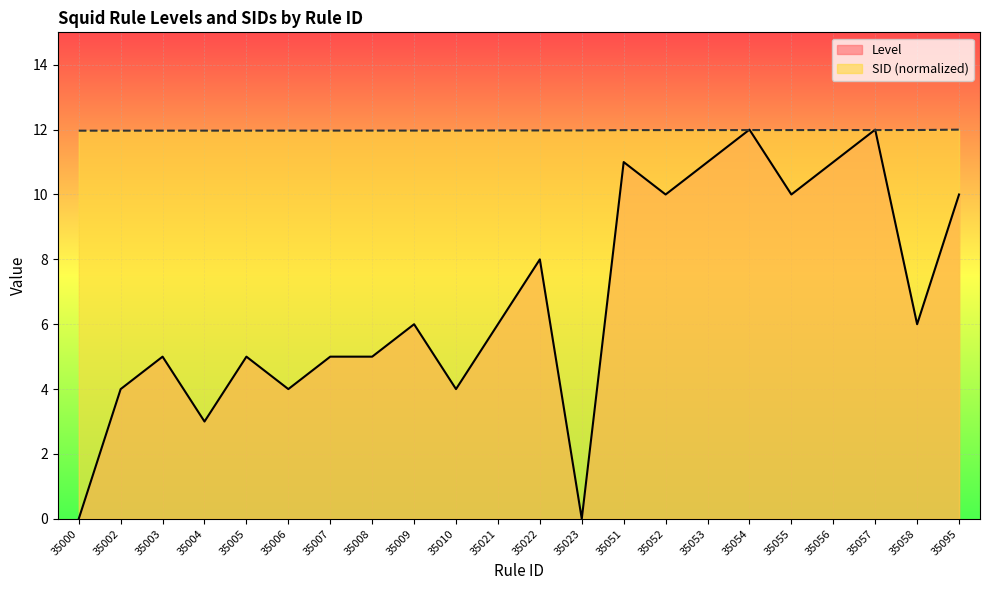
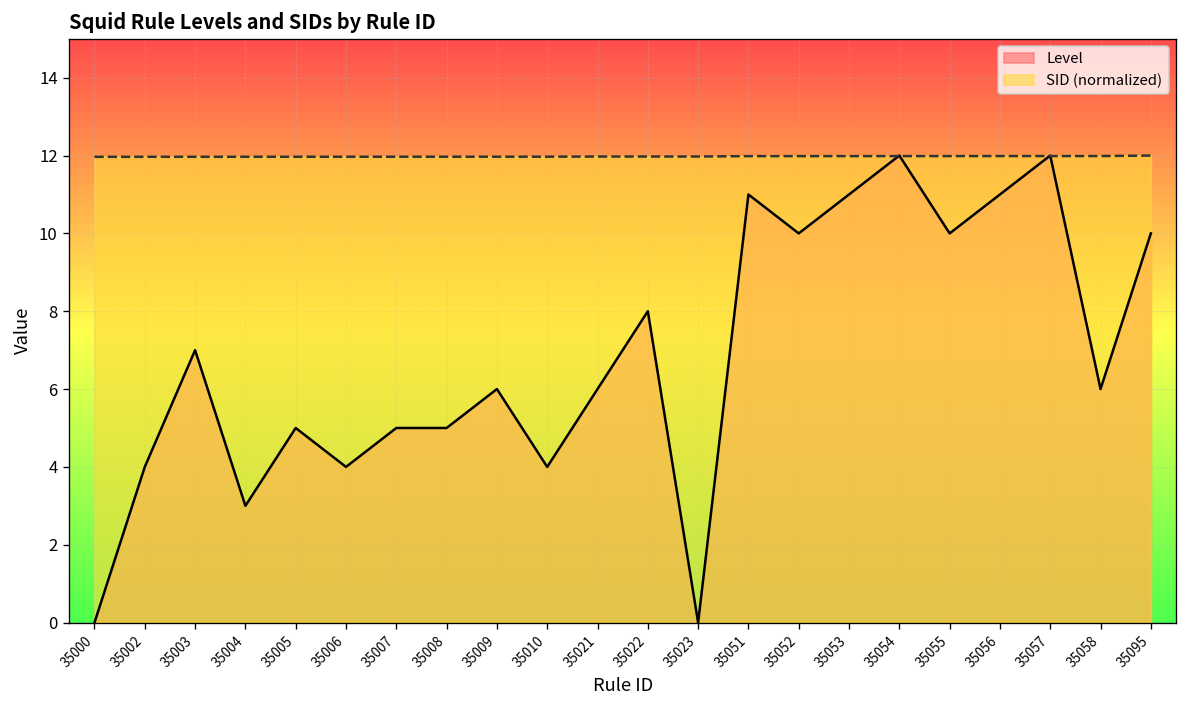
Level, 35003: 5 -> 7
